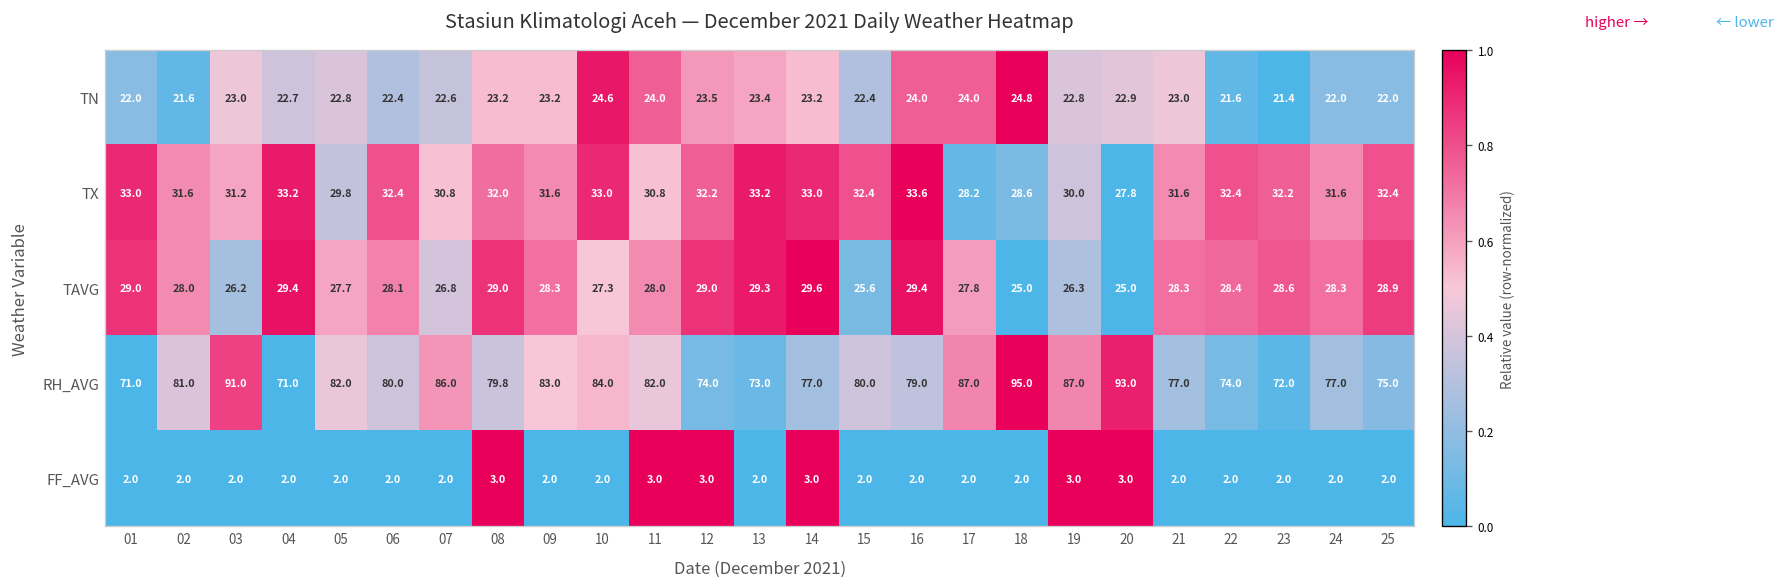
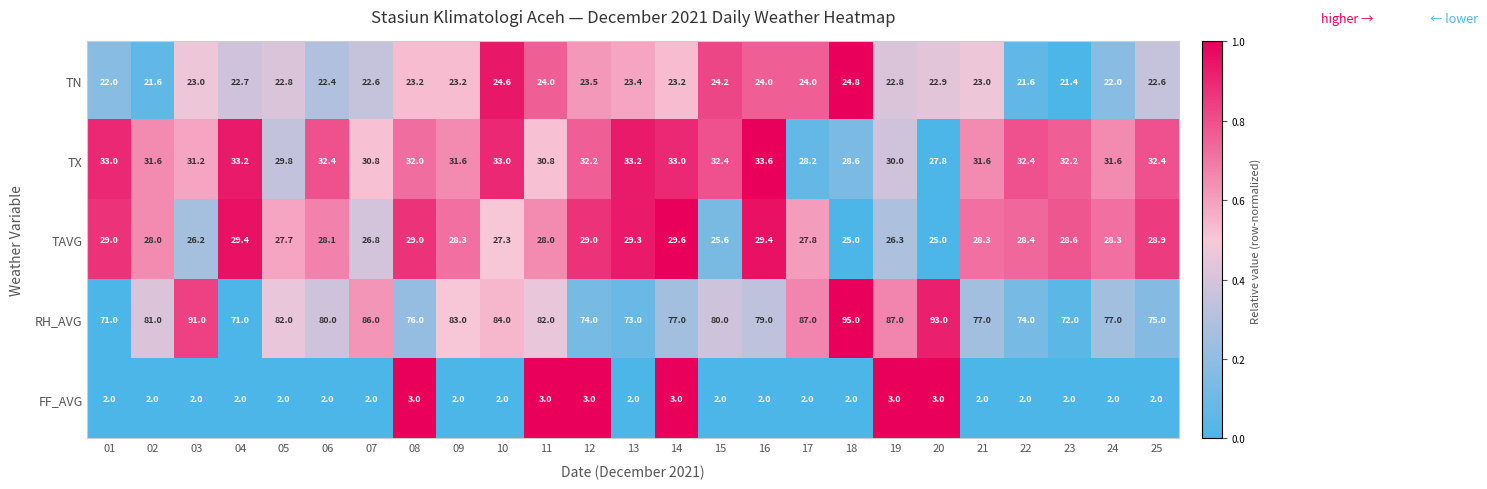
TN, 15: 22.4 -> 24.2
TN, 25: 22.0 -> 22.6
RH_AVG, 08: 79.8 -> 76.0
